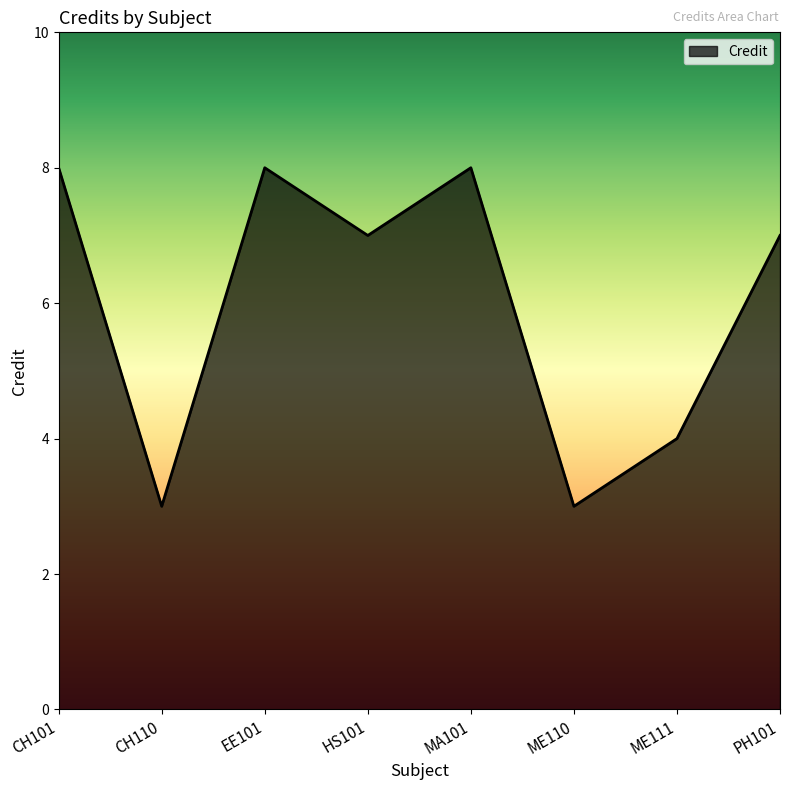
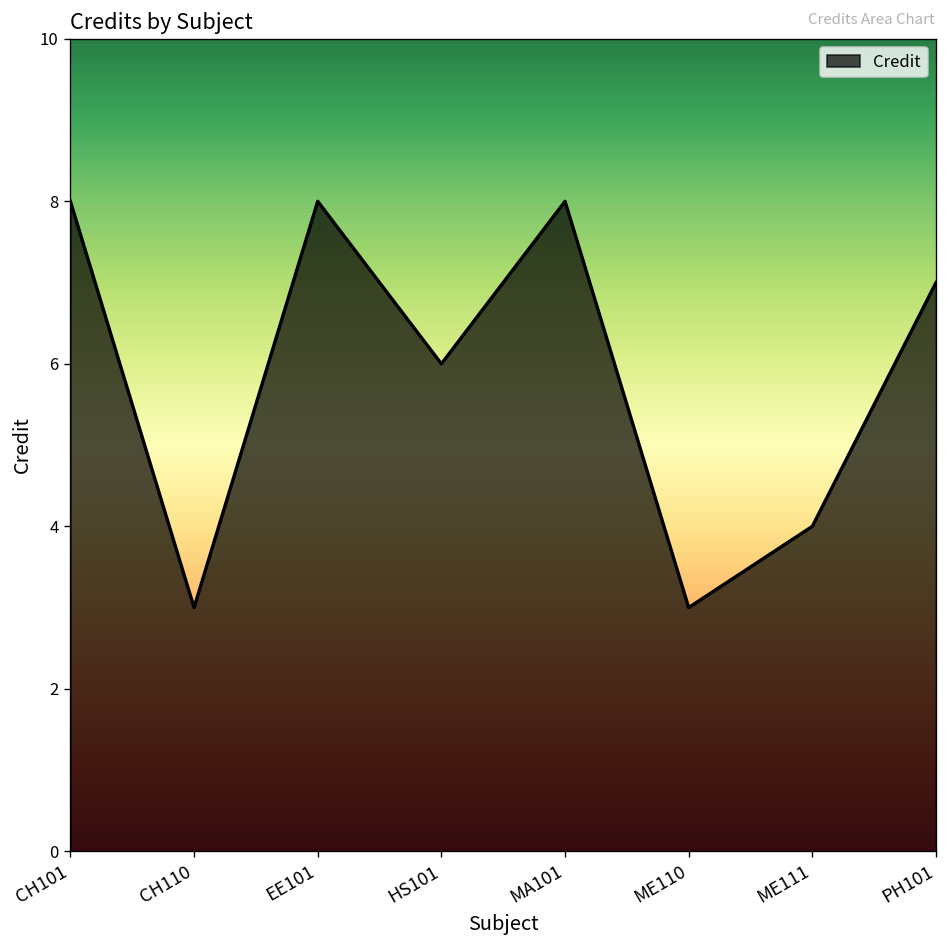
HS101: 7 -> 6
